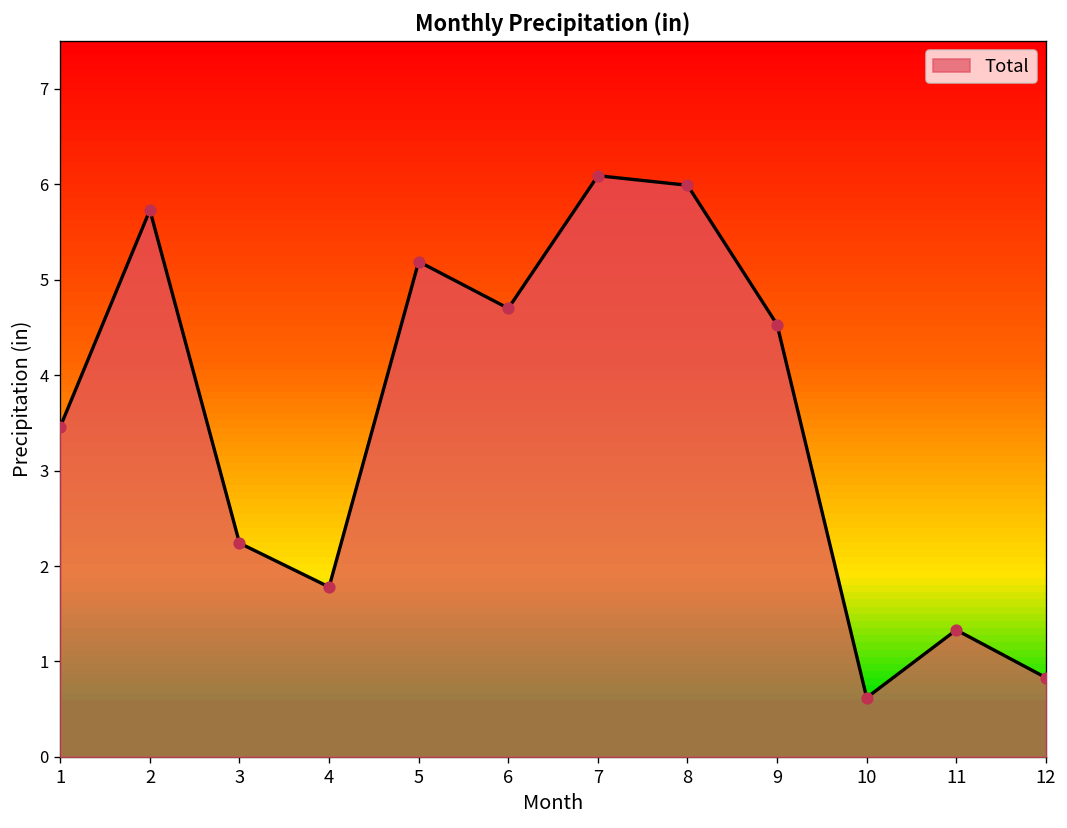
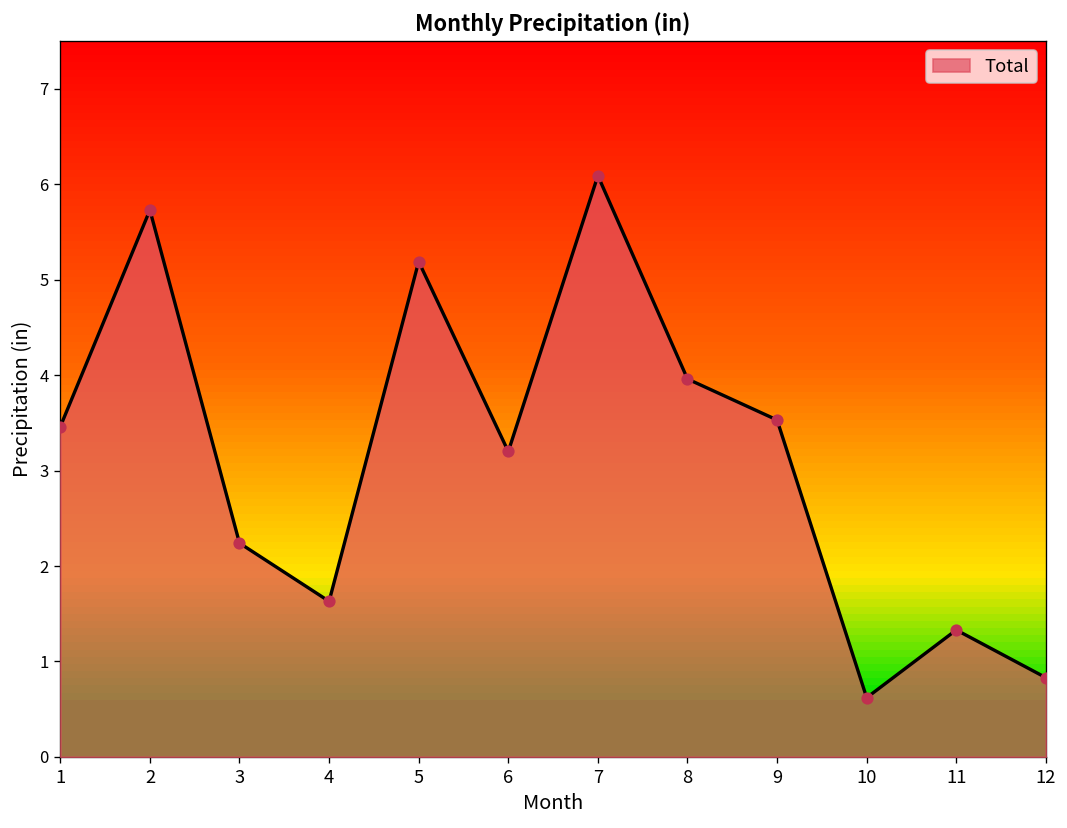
4: 1.8 -> 1.6
6: 4.7 -> 3.2
8: 6.0 -> 4.0
9: 4.5 -> 3.5
